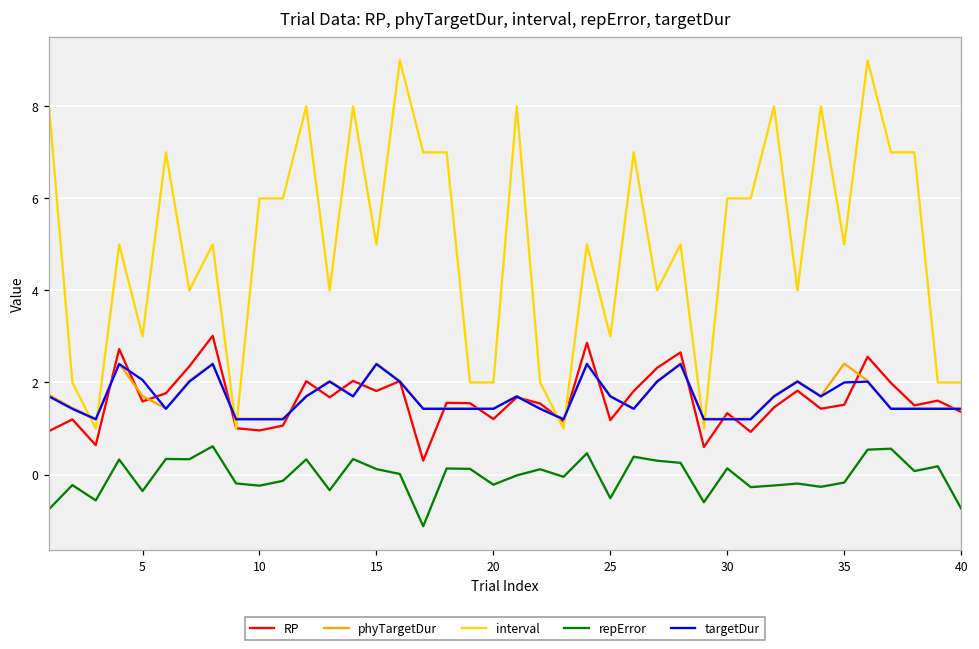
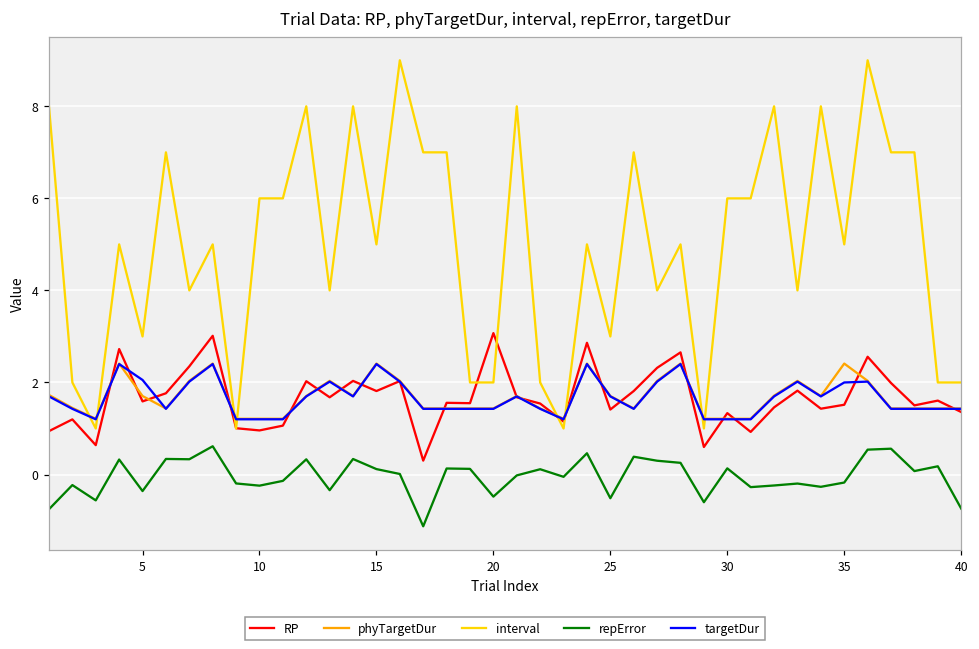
RP, 20: 1.2 -> 3.1
repError, 20: -0.2 -> -0.5
RP, 25: 1.2 -> 1.4
